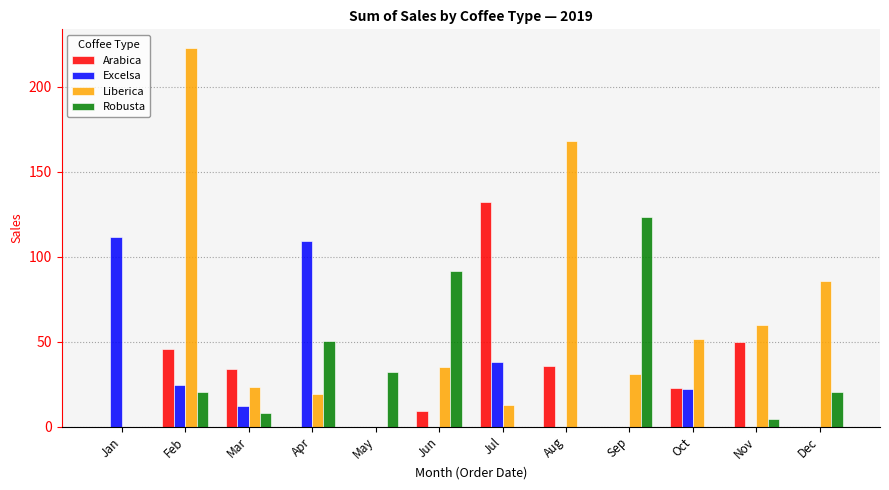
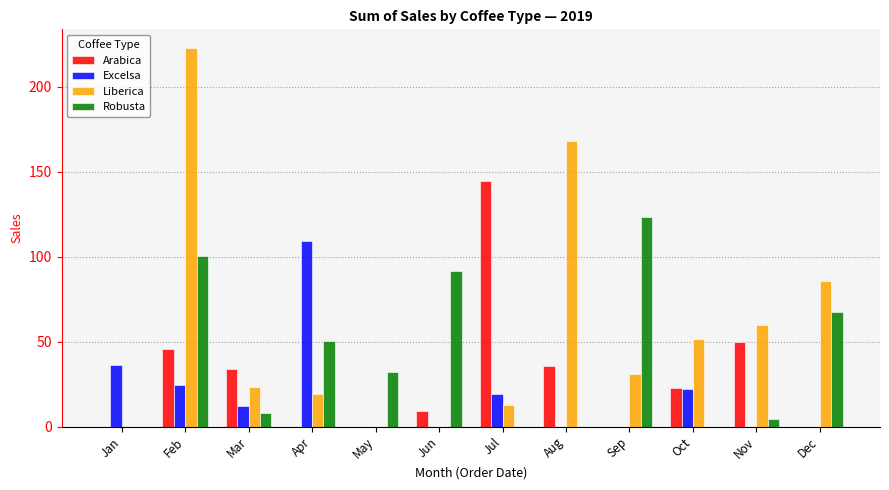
Excelsa, Jan: 112 -> 36
Robusta, Feb: 20 -> 100
Liberica, Jun: 35 -> 0
Arabica, Jul: 132 -> 145
Excelsa, Jul: 38 -> 19
Robusta, Dec: 21 -> 67
